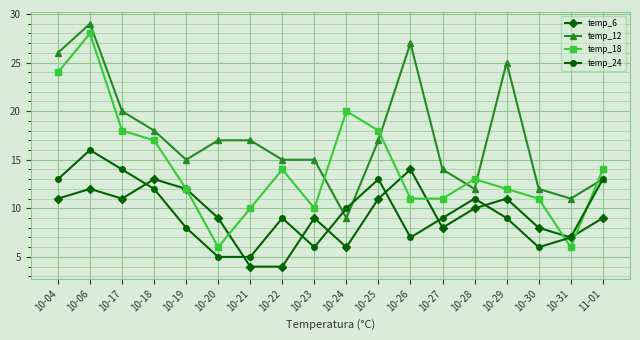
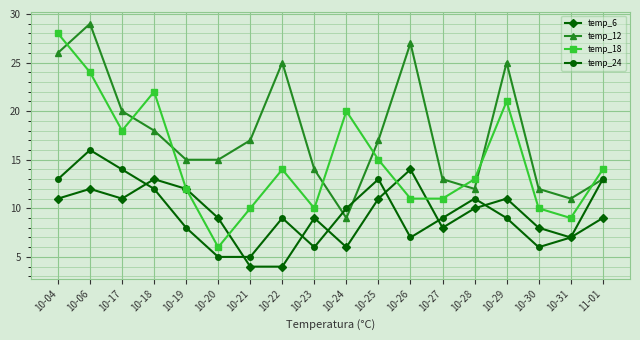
temp_18, 10-04: 24 -> 28
temp_18, 10-06: 28 -> 24
temp_18, 10-18: 17 -> 22
temp_12, 10-20: 17 -> 15
temp_12, 10-22: 15 -> 25
temp_12, 10-23: 15 -> 14
temp_18, 10-25: 18 -> 15
temp_12, 10-27: 14 -> 13
temp_18, 10-29: 12 -> 21
temp_18, 10-30: 11 -> 10
temp_18, 10-31: 6 -> 9
